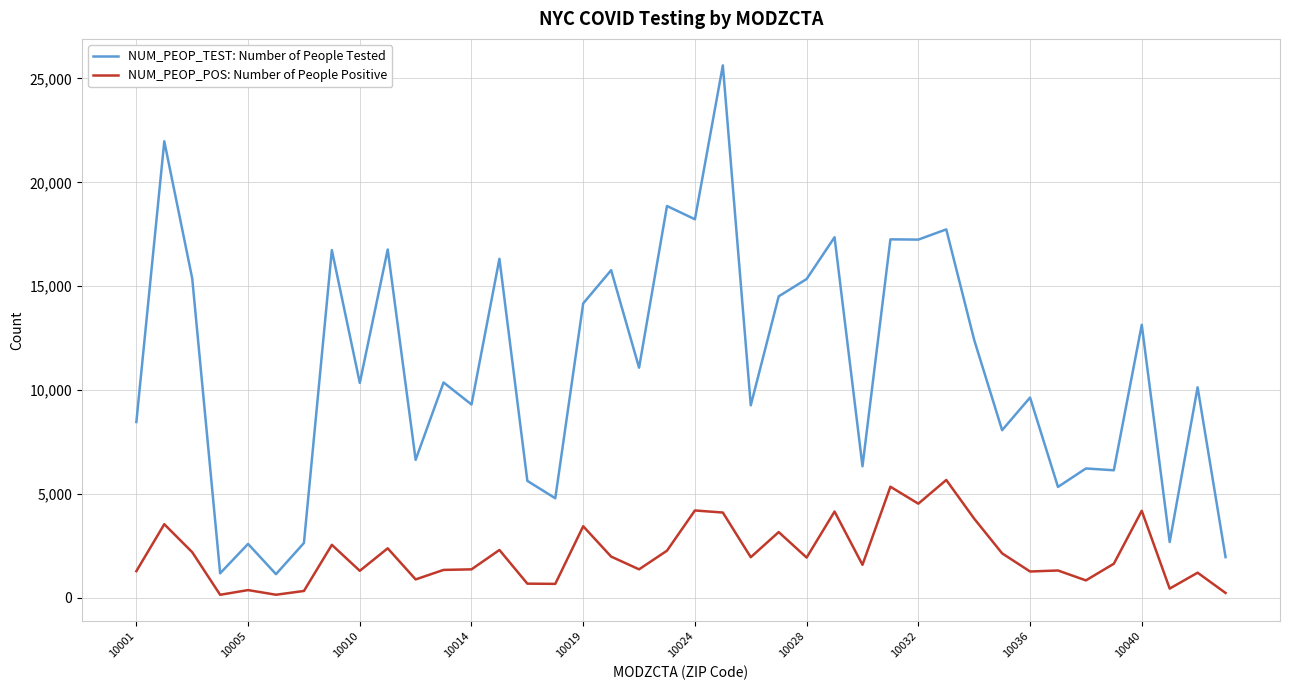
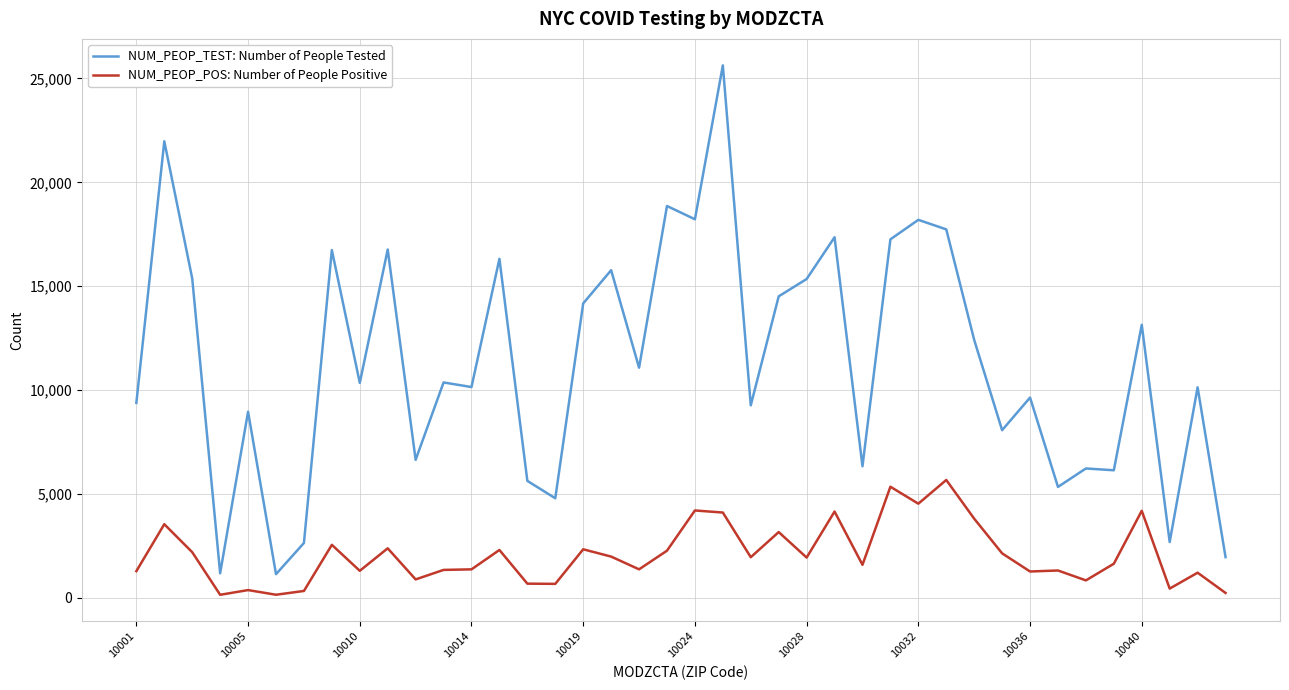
NUM_PEOP_TEST: Number of People Tested, 10001: 8,500 -> 9,400
NUM_PEOP_TEST: Number of People Tested, 10005: 2,600 -> 9,000
NUM_PEOP_TEST: Number of People Tested, 10014: 9,300 -> 10,100
NUM_PEOP_POS: Number of People Positive, 10019: 3,500 -> 2,300
NUM_PEOP_TEST: Number of People Tested, 10032: 17,200 -> 18,200
